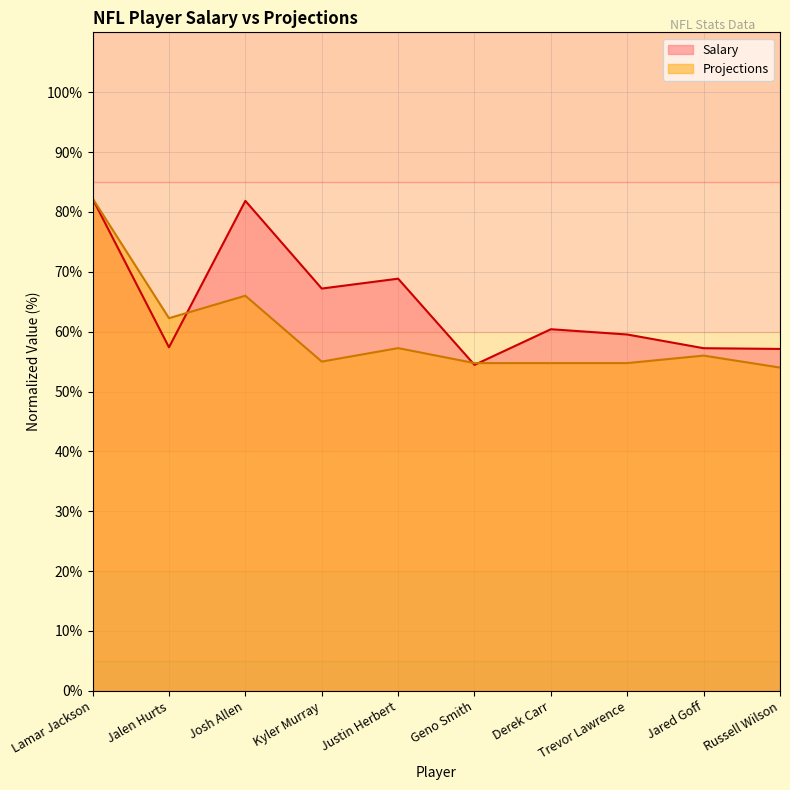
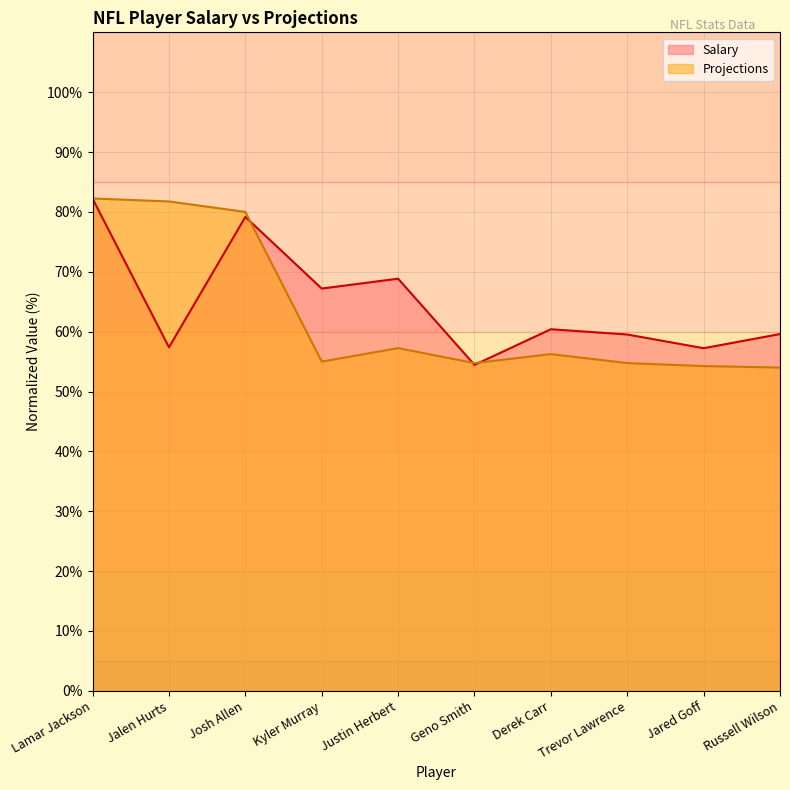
Projections, Jalen Hurts: 62% -> 82%
Salary, Josh Allen: 82% -> 79%
Projections, Josh Allen: 66% -> 80%
Projections, Derek Carr: 55% -> 56%
Projections, Jared Goff: 56% -> 54%
Salary, Russell Wilson: 57% -> 60%
